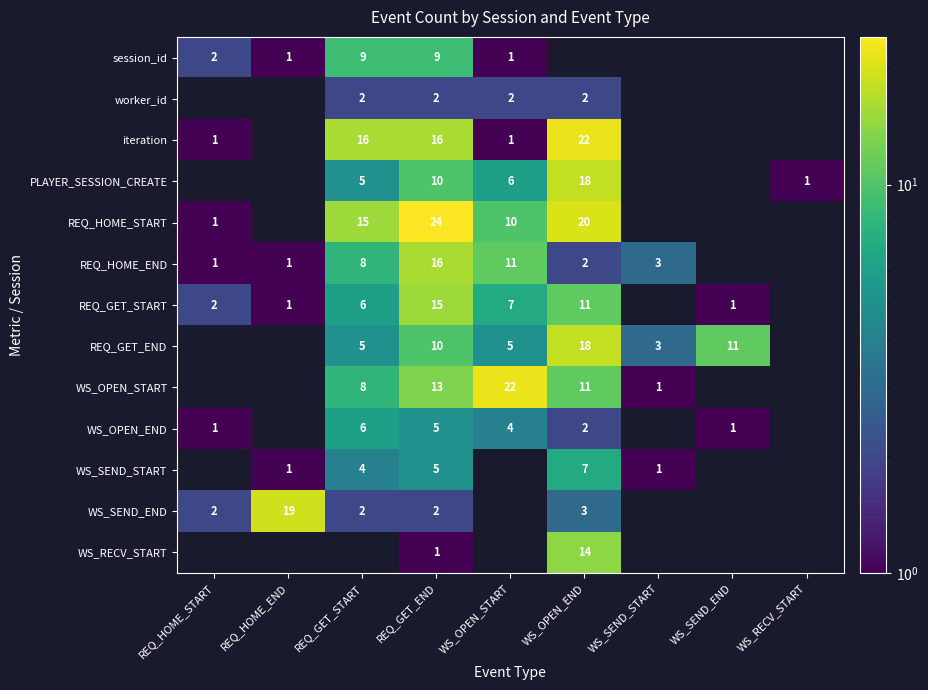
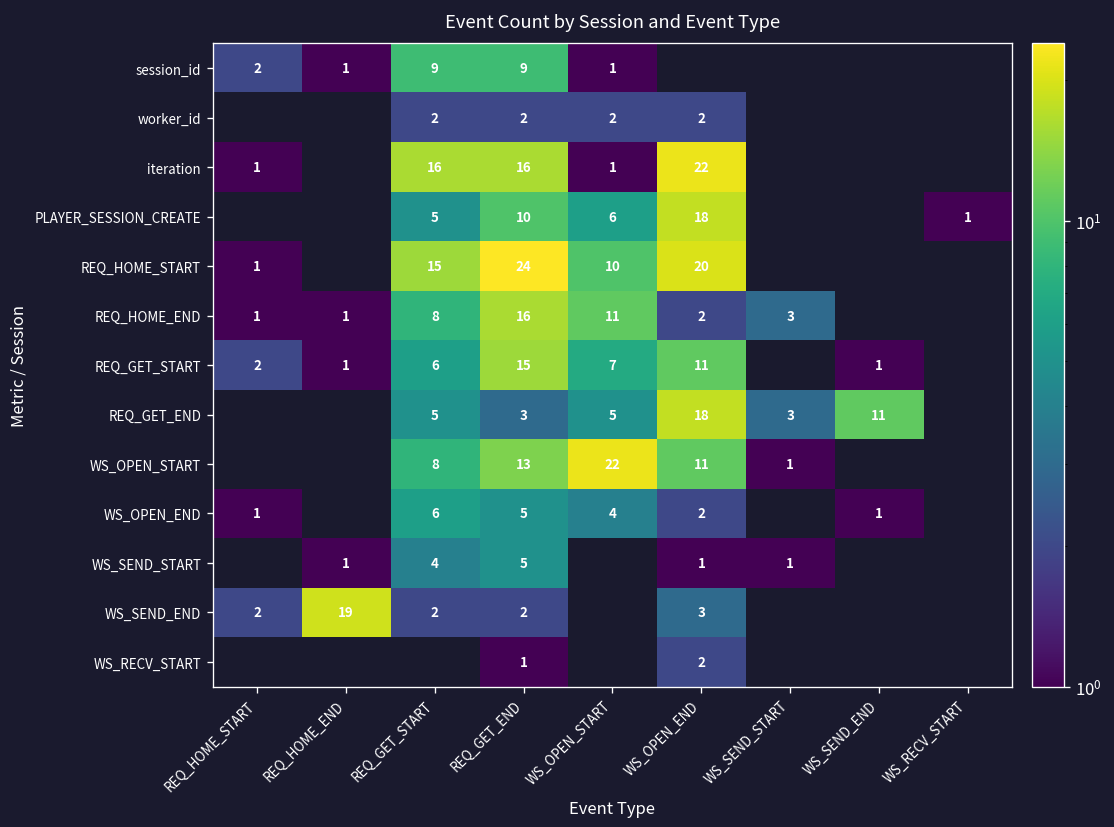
REQ_GET_END, REQ_GET_END: 10 -> 3
WS_SEND_START, WS_OPEN_END: 7 -> 1
WS_RECV_START, WS_OPEN_END: 14 -> 2
